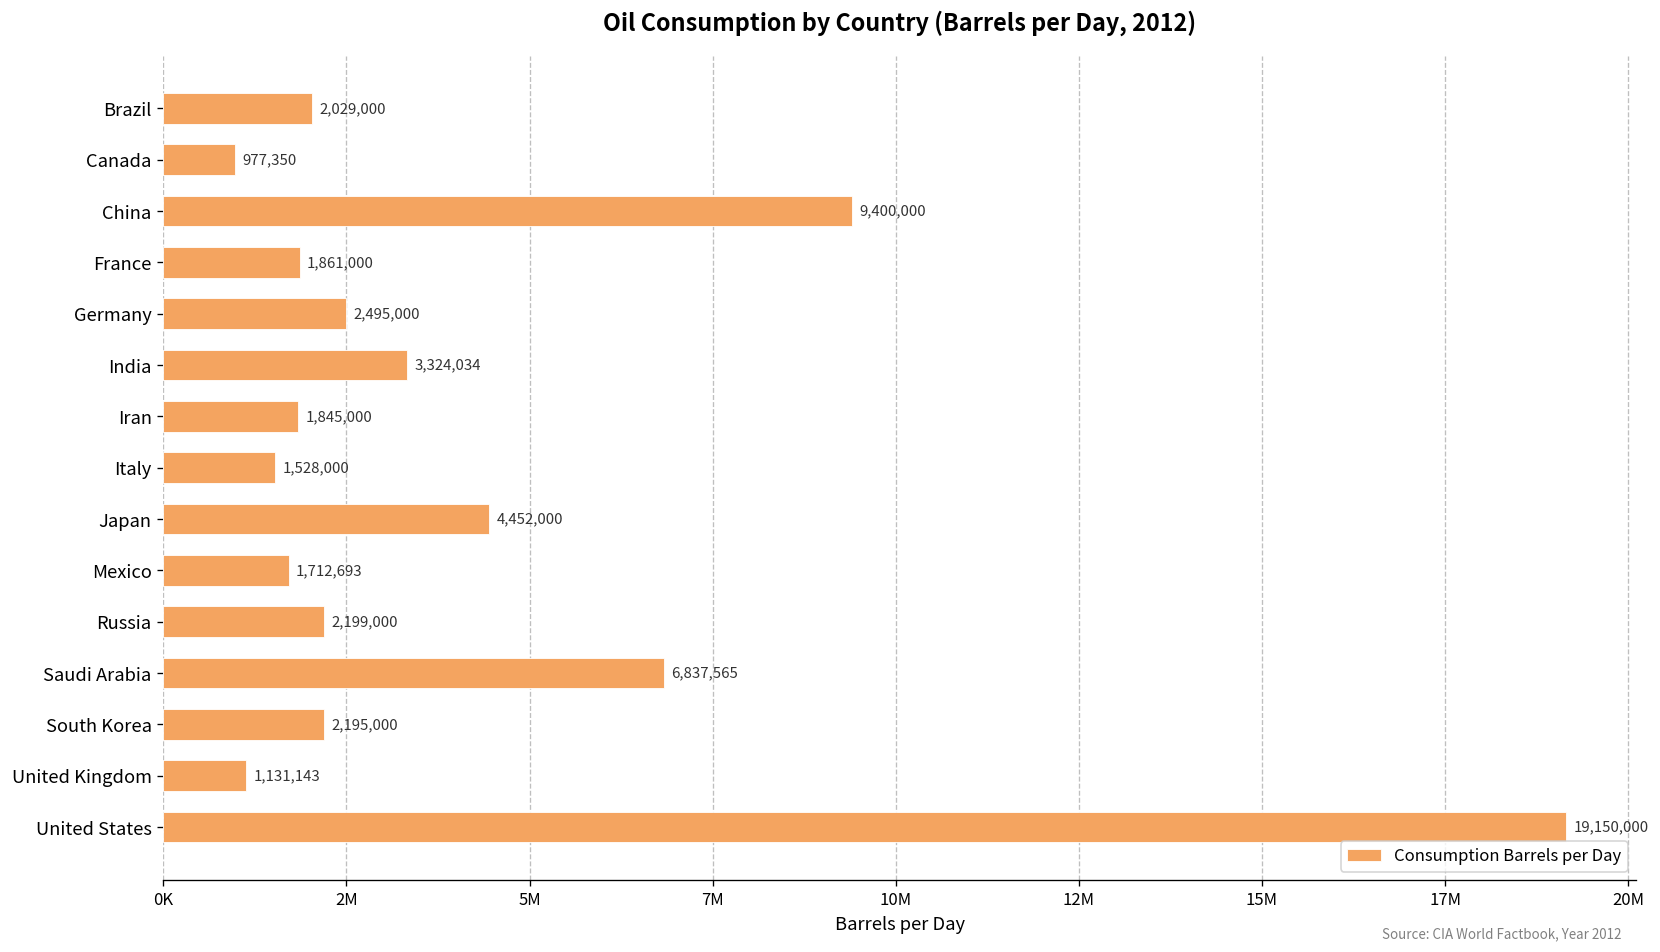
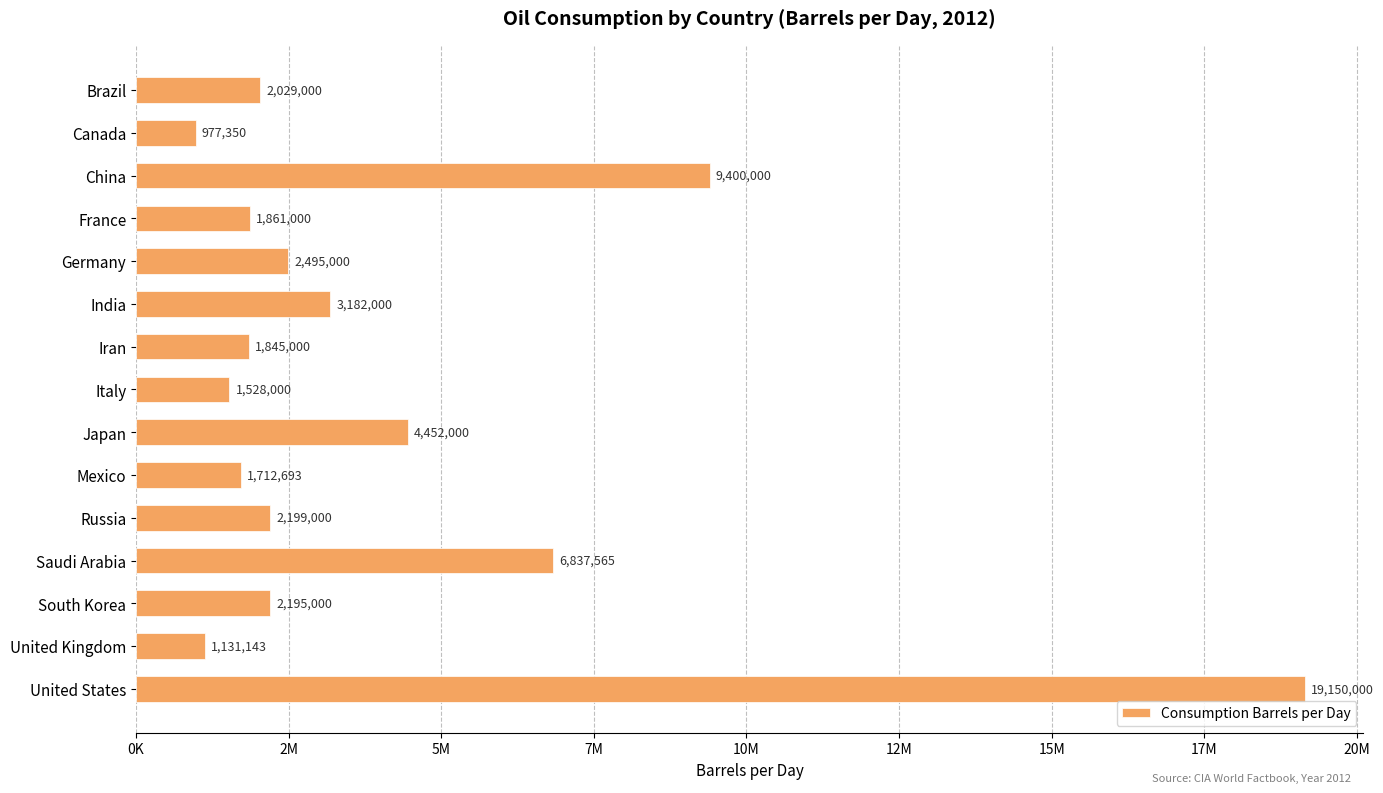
India: 3,324,034 -> 3,182,000
